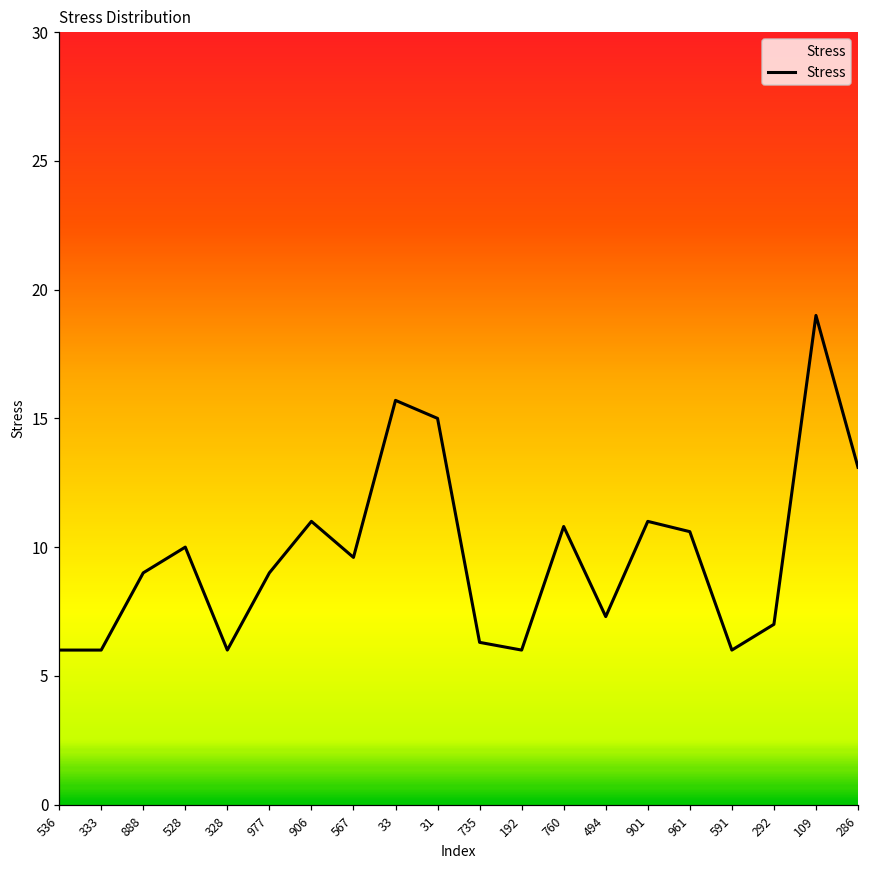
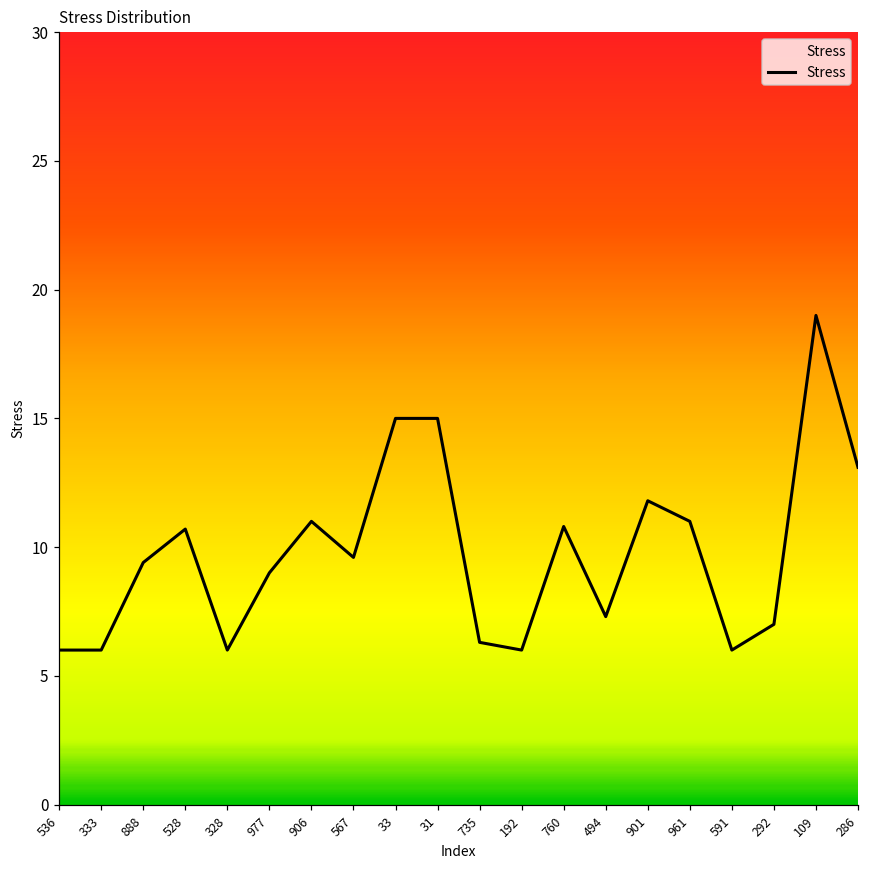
888: 9.0 -> 9.4
528: 10.0 -> 10.7
33: 15.7 -> 15.0
901: 11.0 -> 11.8
961: 10.6 -> 11.0
